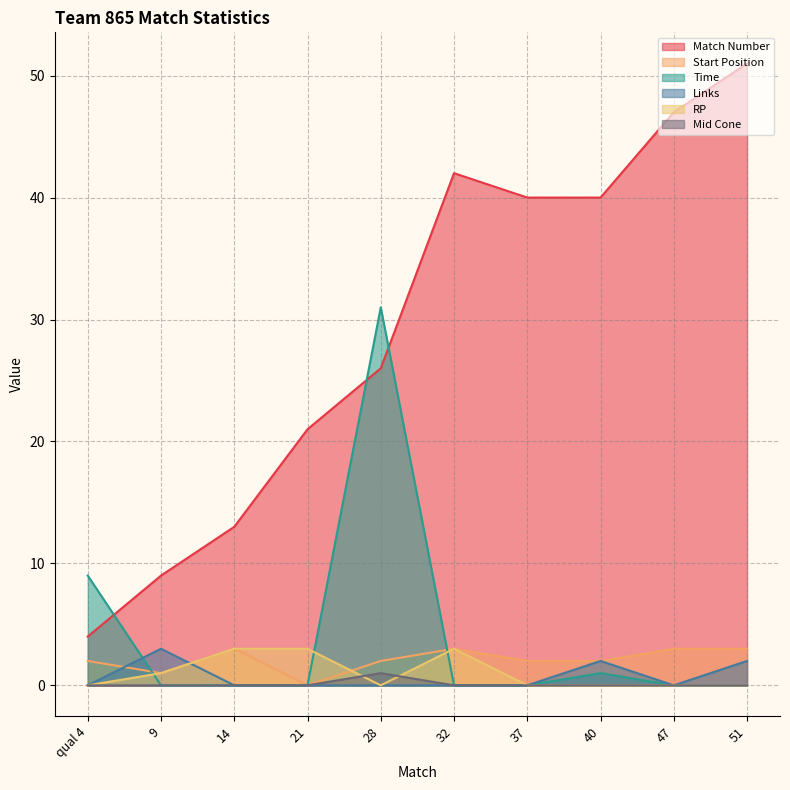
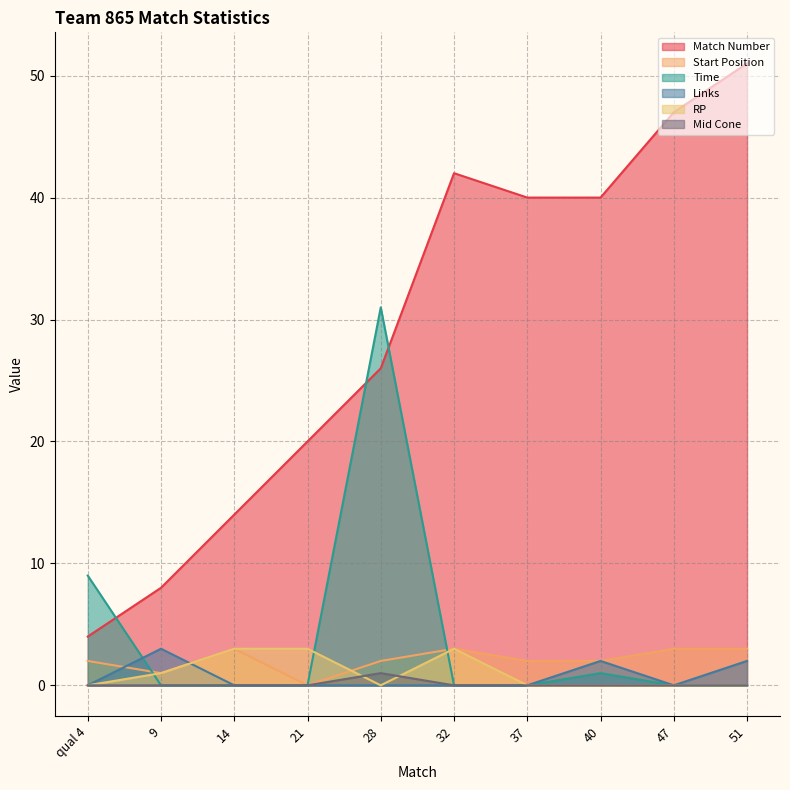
Match Number, 9: 9 -> 8
Match Number, 14: 13 -> 14
Match Number, 21: 21 -> 20
